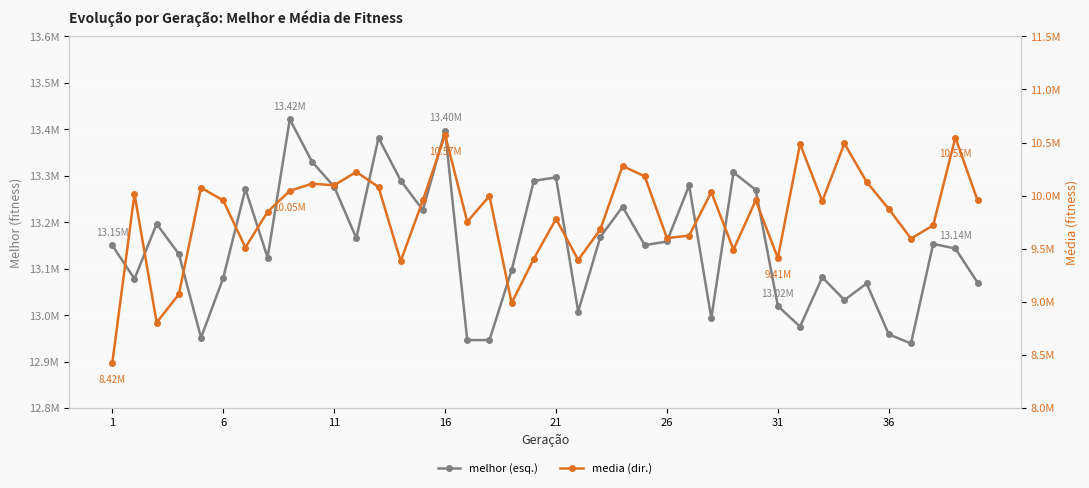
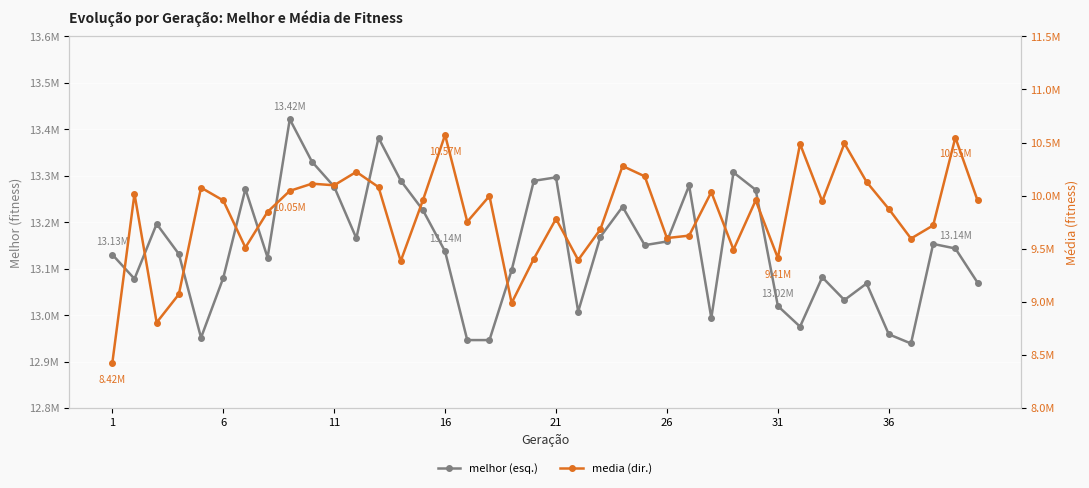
melhor (esq.), 1: 13.15M -> 13.13M
melhor (esq.), 16: 13.40M -> 13.14M
